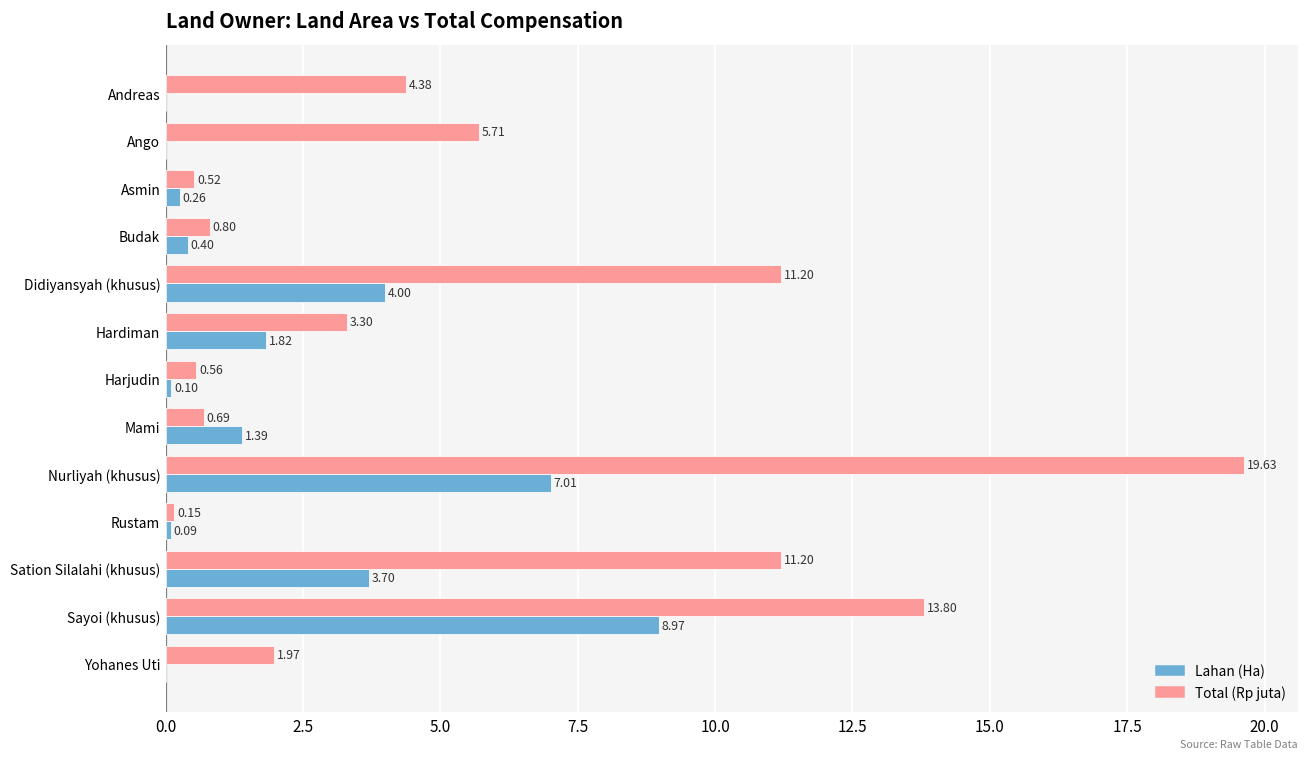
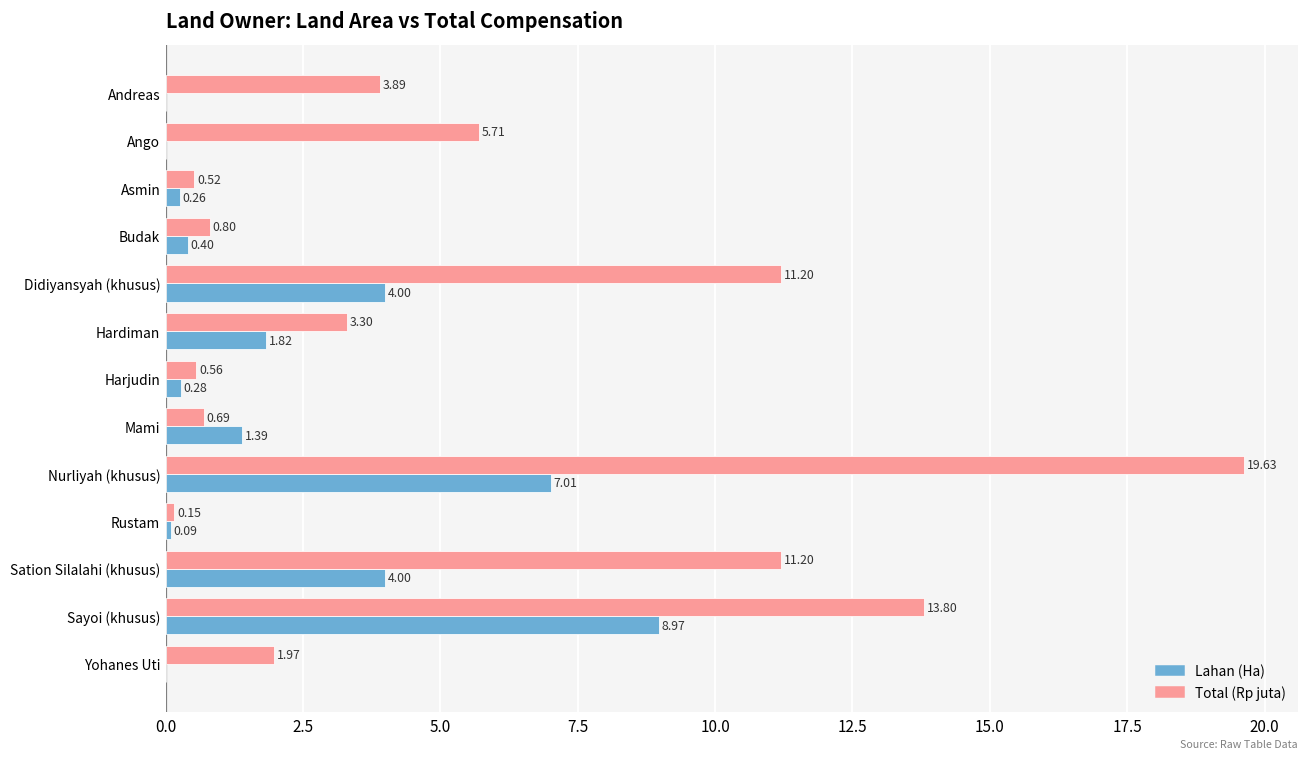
Total (Rp juta), Andreas: 4.38 -> 3.89
Lahan (Ha), Harjudin: 0.10 -> 0.28
Lahan (Ha), Sation Silalahi (khusus): 3.70 -> 4.00
